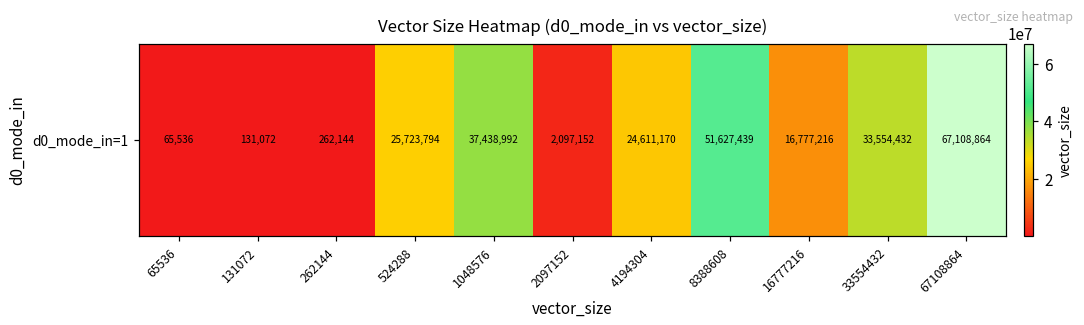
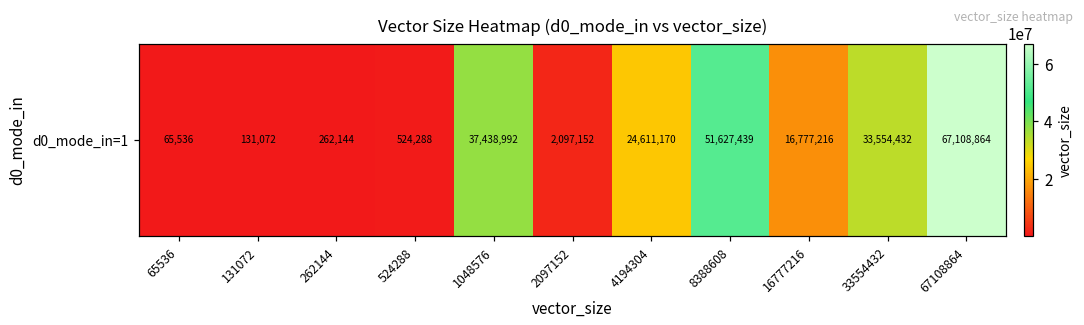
d0_mode_in=1, 524288: 25,723,794 -> 524,288
